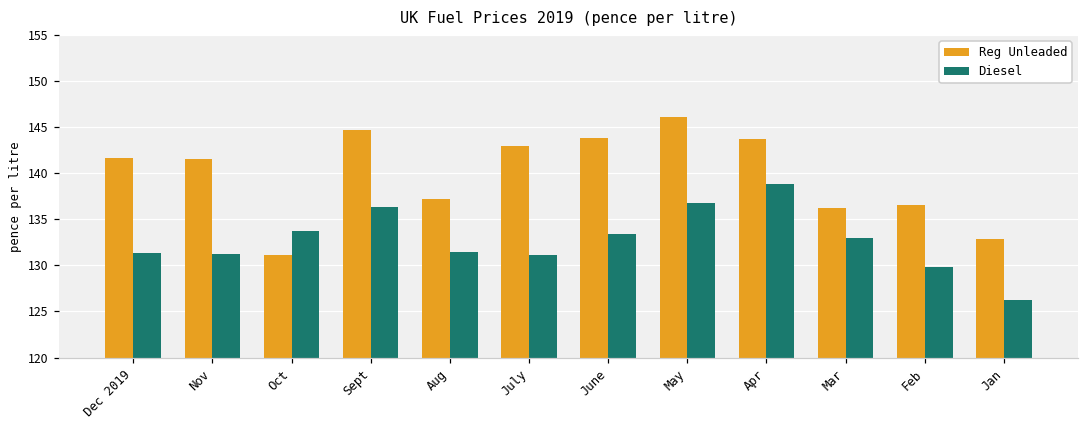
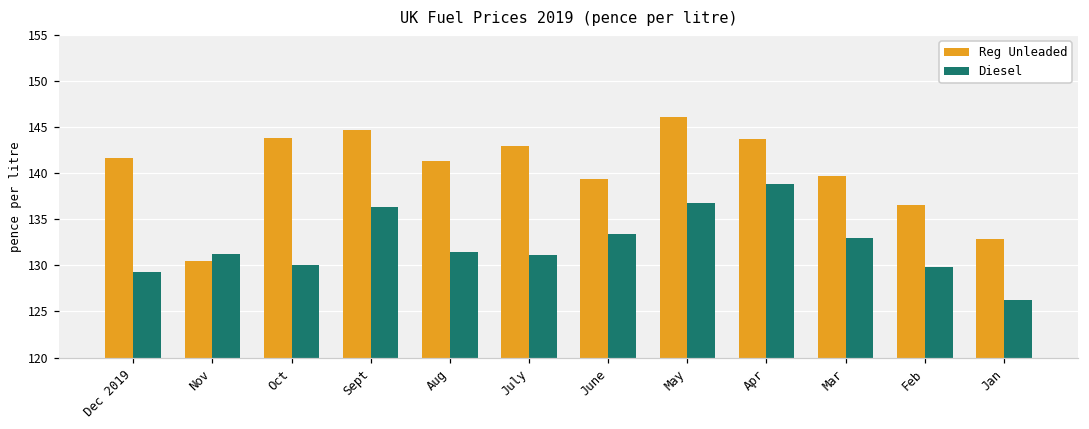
Diesel, Dec 2019: 131 -> 129
Reg Unleaded, Nov: 142 -> 131
Reg Unleaded, Oct: 131 -> 144
Diesel, Oct: 134 -> 130
Reg Unleaded, Aug: 137 -> 141
Reg Unleaded, June: 144 -> 139
Reg Unleaded, Mar: 136 -> 140
